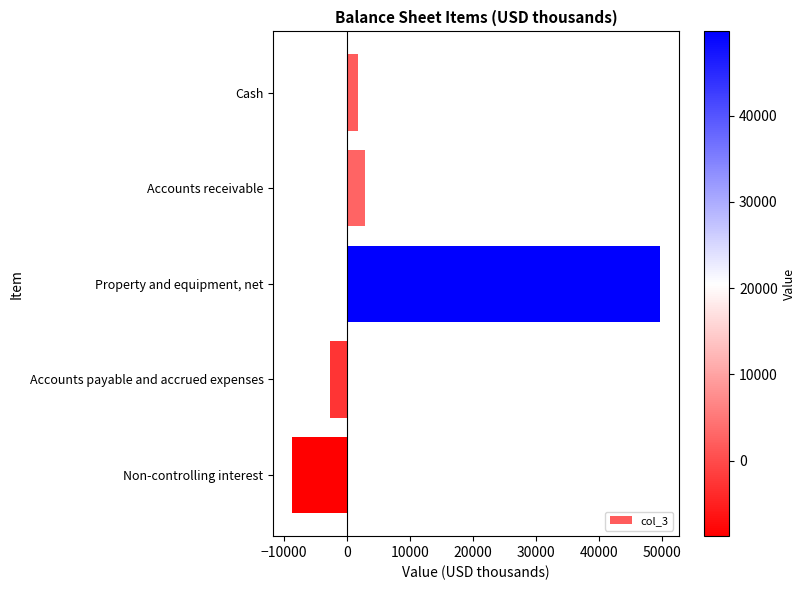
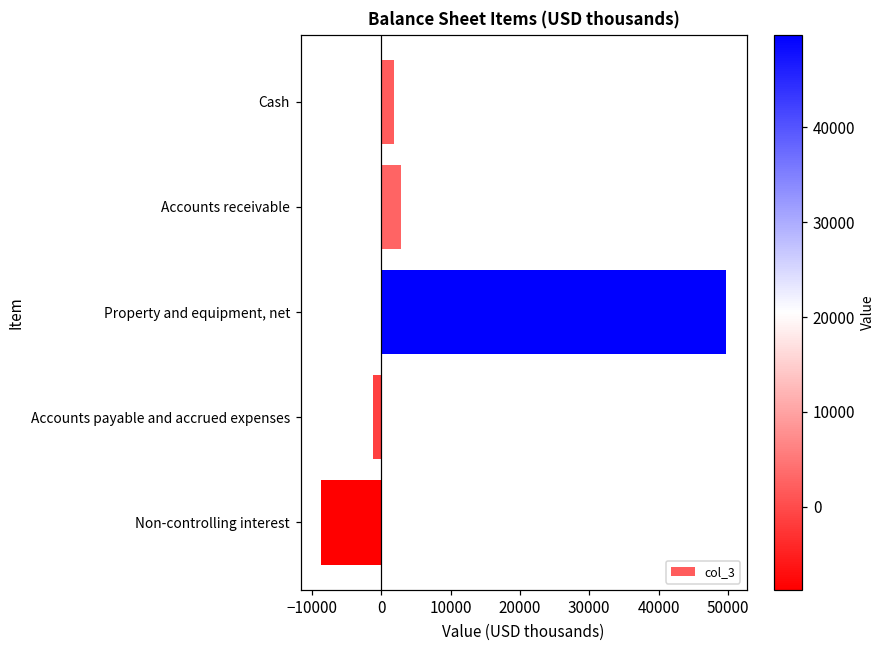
Accounts payable and accrued expenses: -3000 -> -1000
